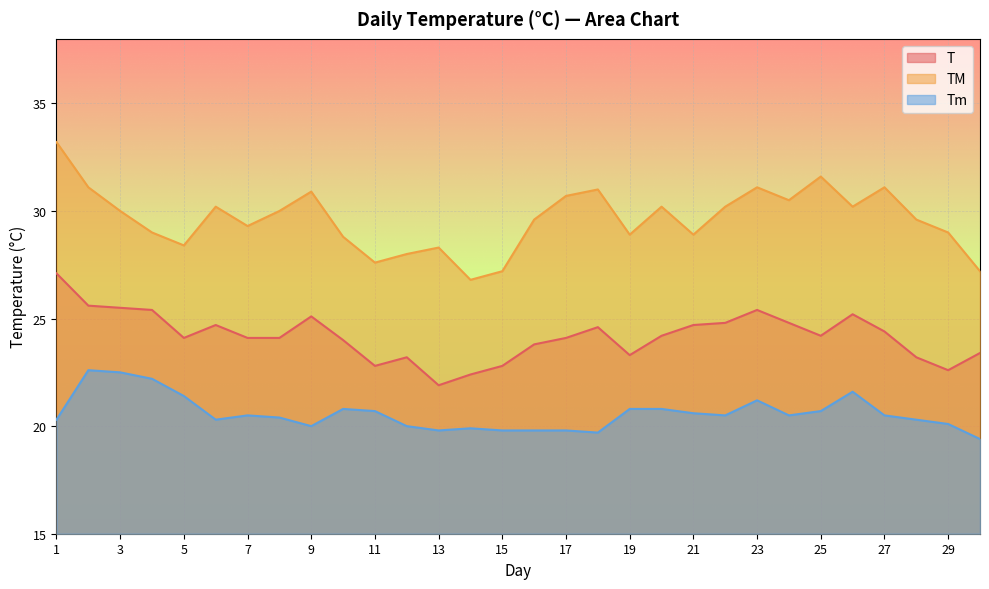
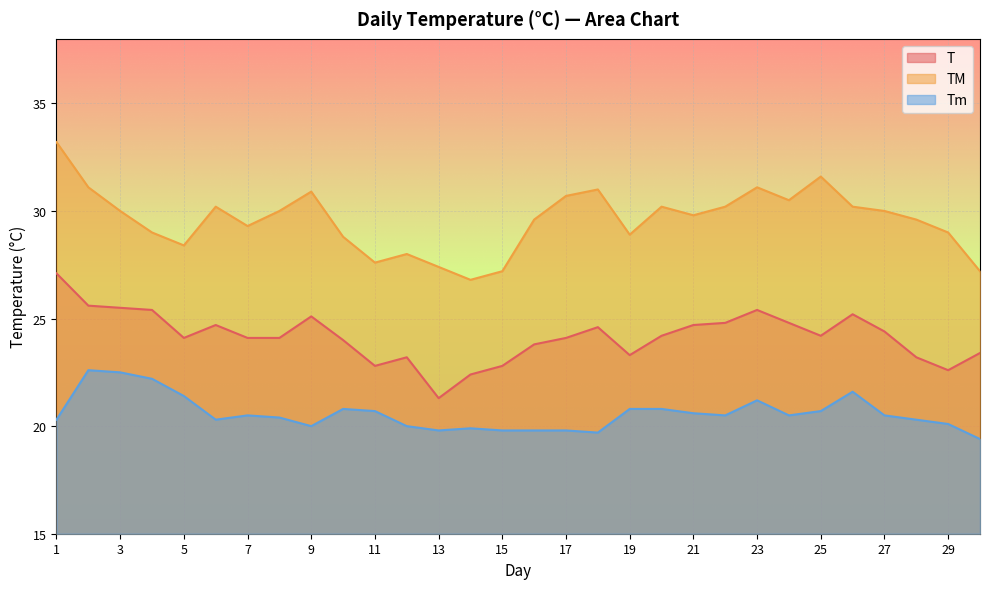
T, 13: 21.9 -> 21.3
TM, 13: 28.3 -> 27.4
TM, 21: 28.9 -> 29.8
TM, 27: 31.1 -> 30.0
